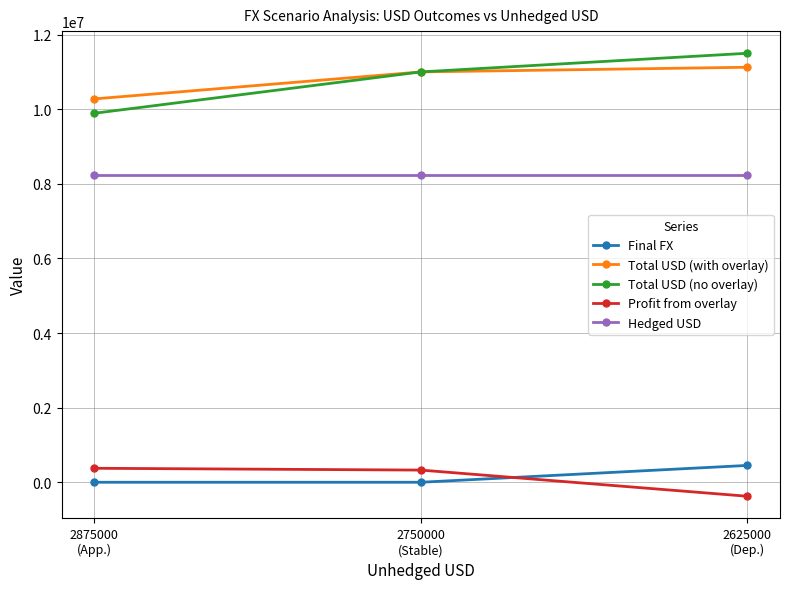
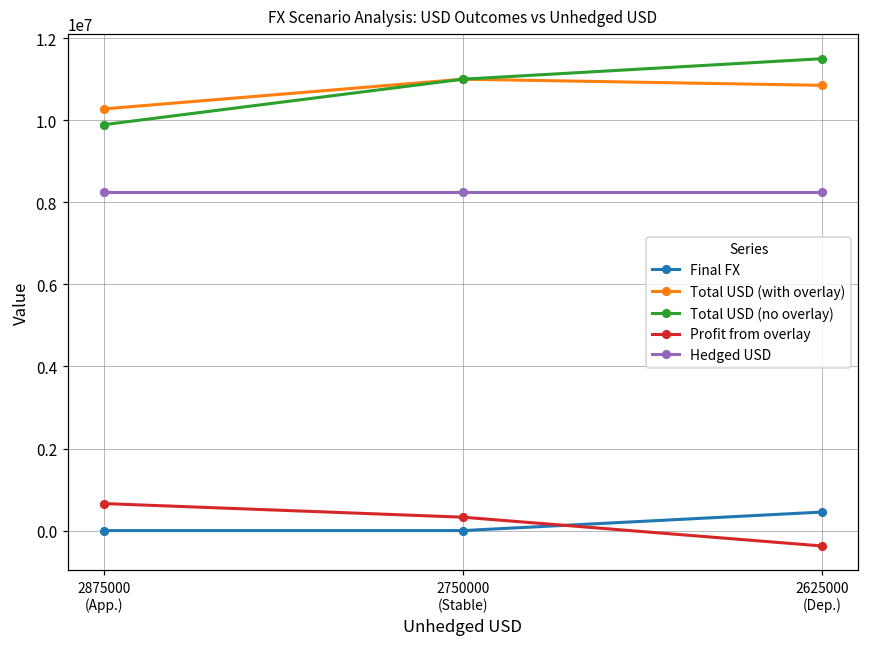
Profit from overlay, 2875000 (App.): 400000 -> 700000
Total USD (with overlay), 2625000 (Dep.): 11100000 -> 10900000
